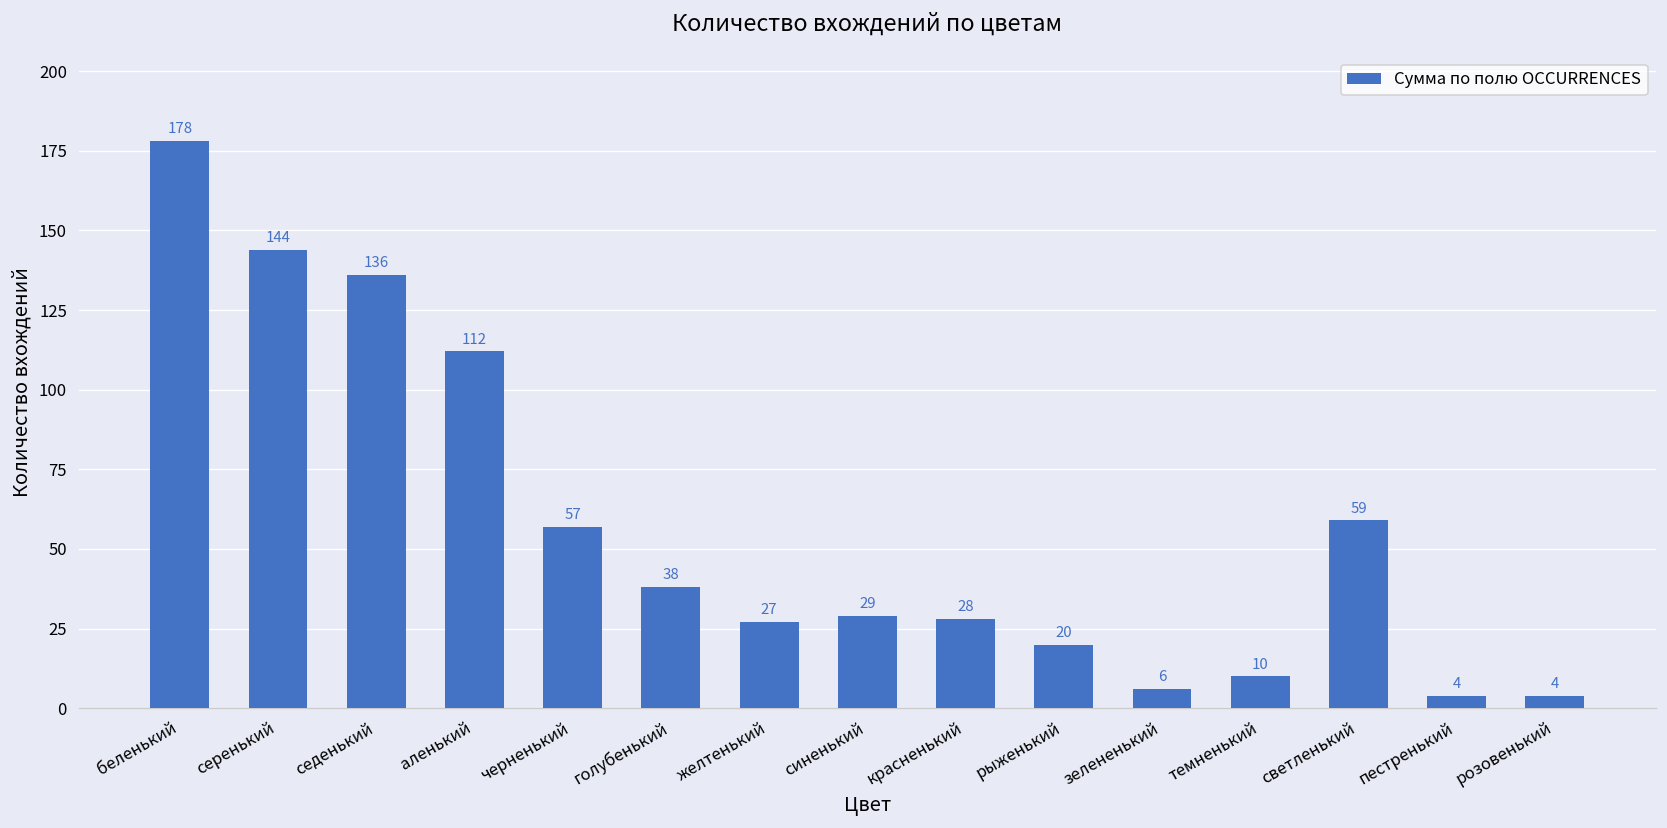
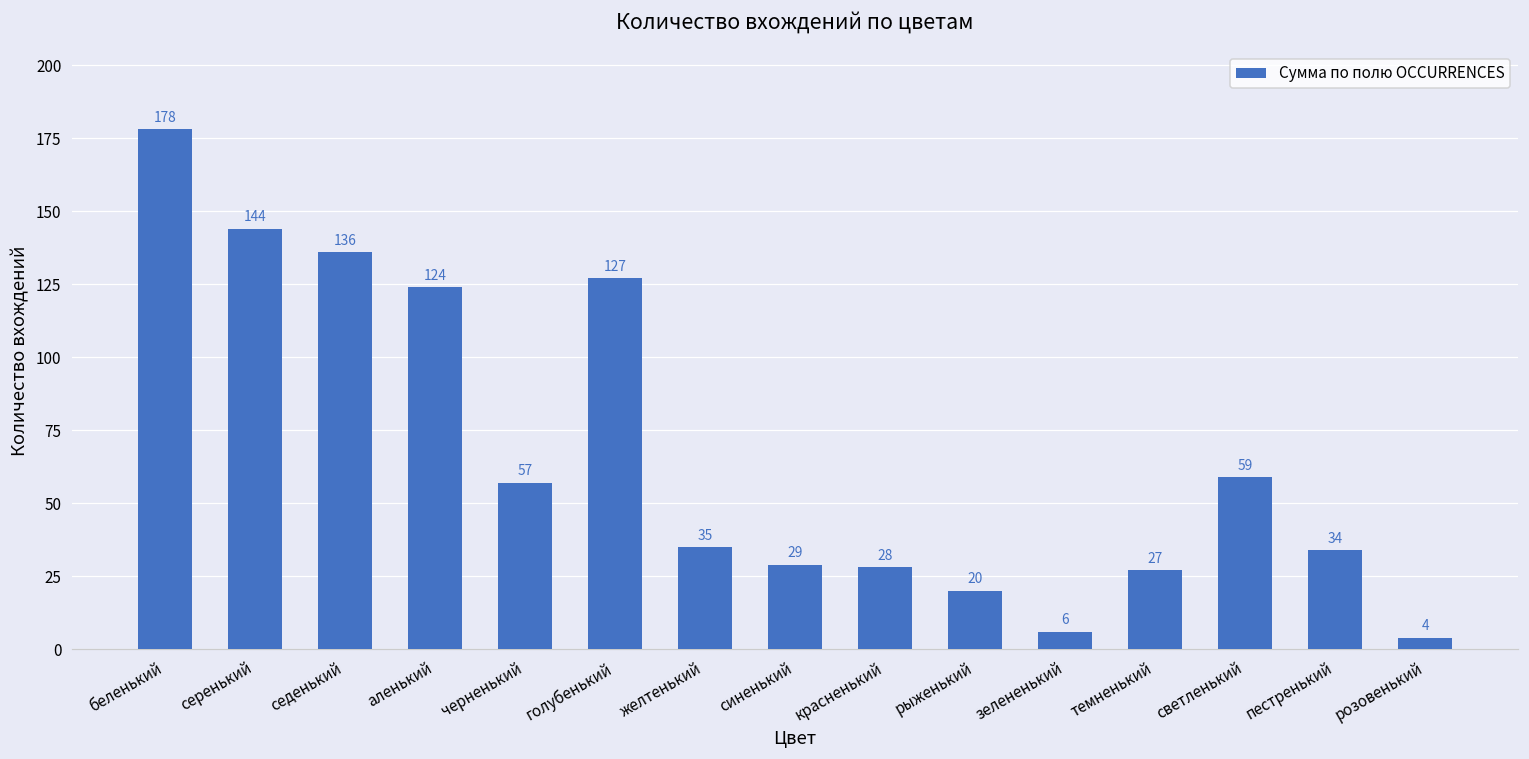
аленький: 112 -> 124
голубенький: 38 -> 127
желтенький: 27 -> 35
темненький: 10 -> 27
пестренький: 4 -> 34
